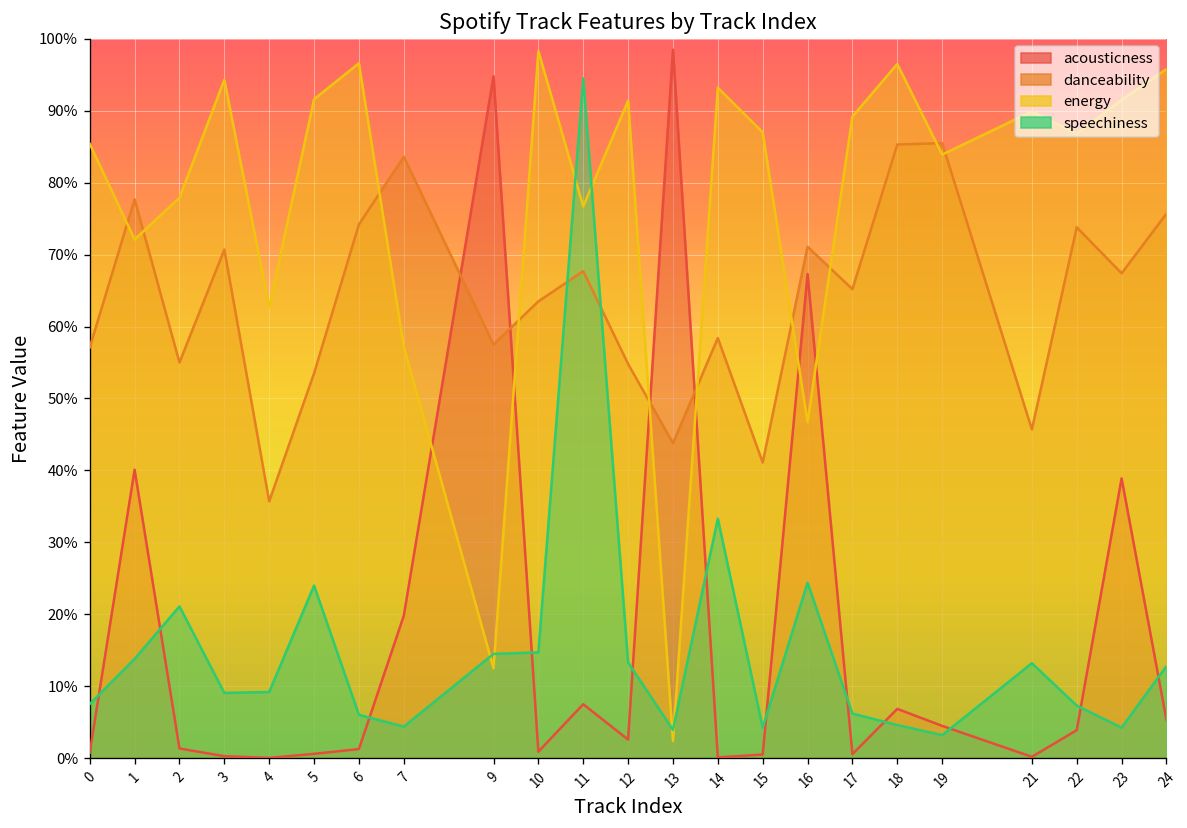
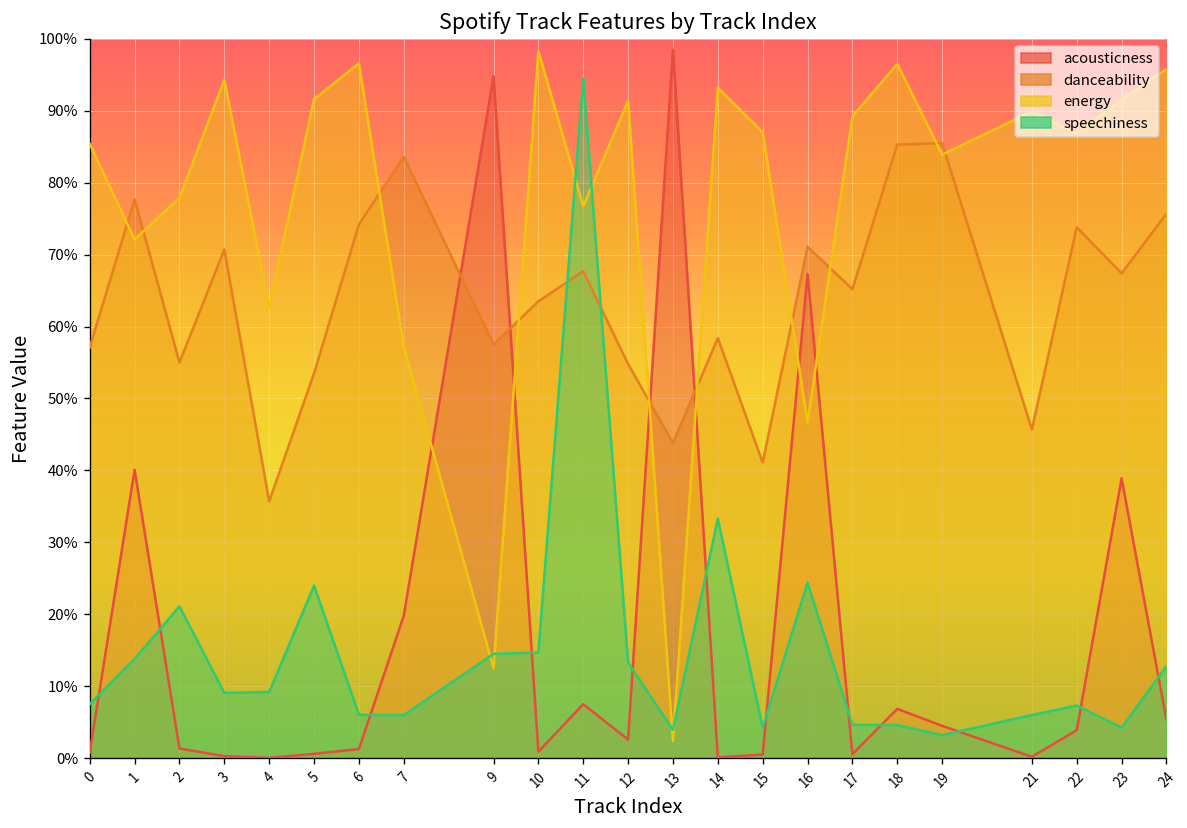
speechiness, 7: 4% -> 6%
speechiness, 17: 6% -> 5%
speechiness, 21: 13% -> 6%
